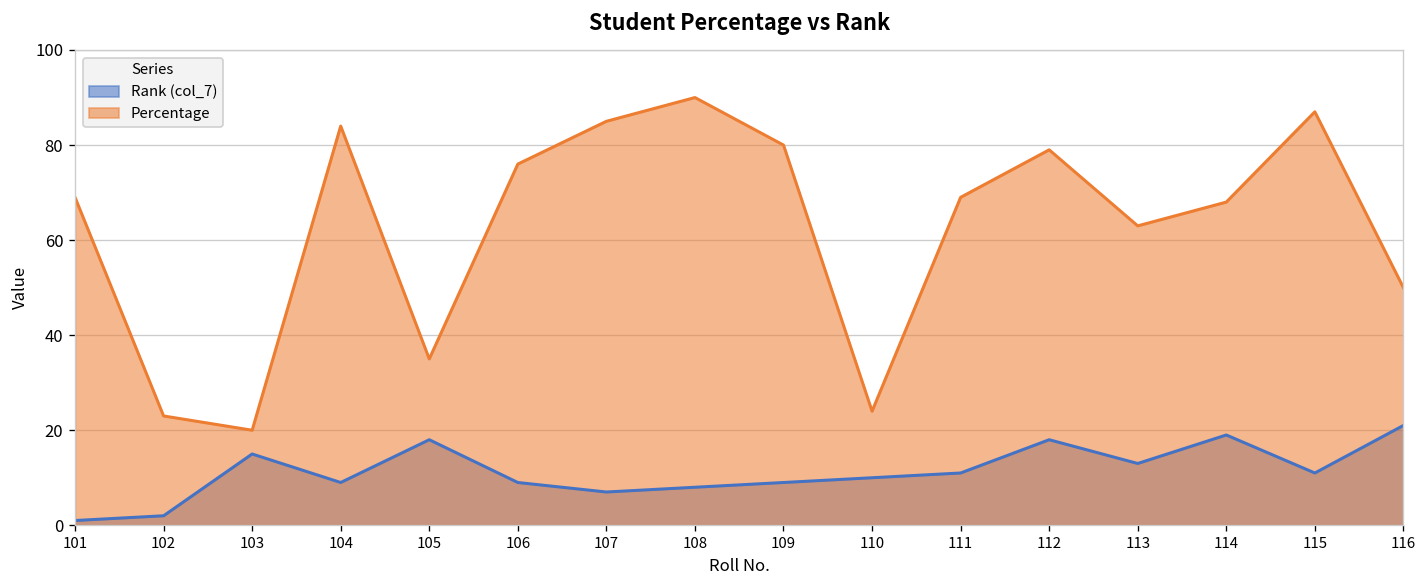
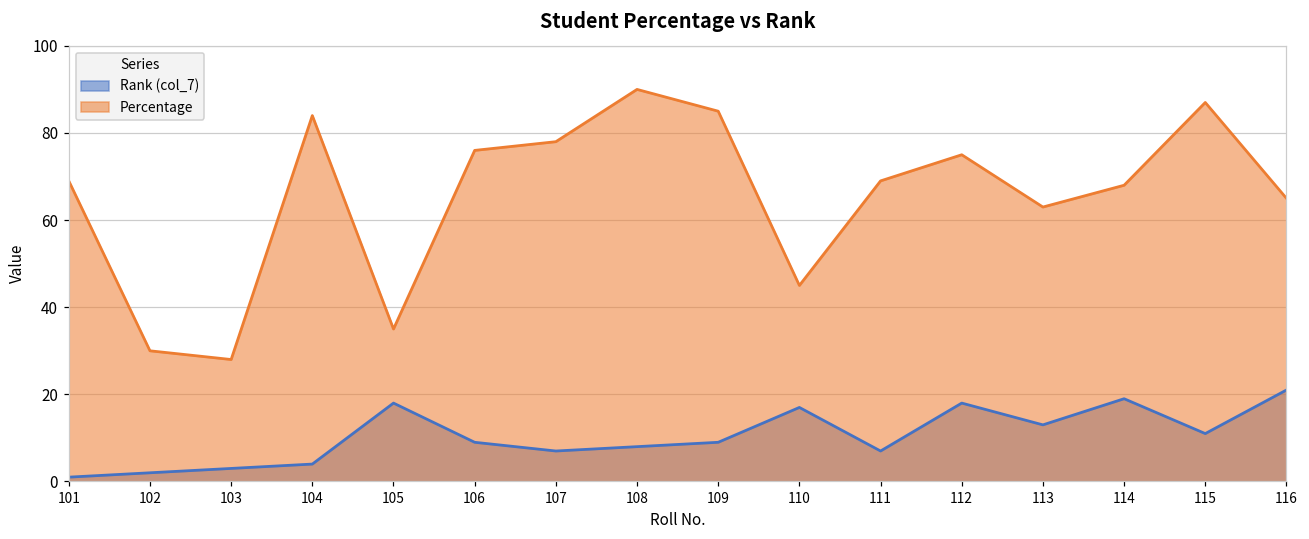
Percentage, 102: 23 -> 30
Rank (col_7), 103: 15 -> 3
Percentage, 103: 20 -> 28
Rank (col_7), 104: 9 -> 4
Percentage, 107: 85 -> 78
Percentage, 109: 80 -> 85
Rank (col_7), 110: 10 -> 17
Percentage, 110: 24 -> 45
Rank (col_7), 111: 11 -> 7
Percentage, 112: 79 -> 75
Percentage, 116: 50 -> 65
